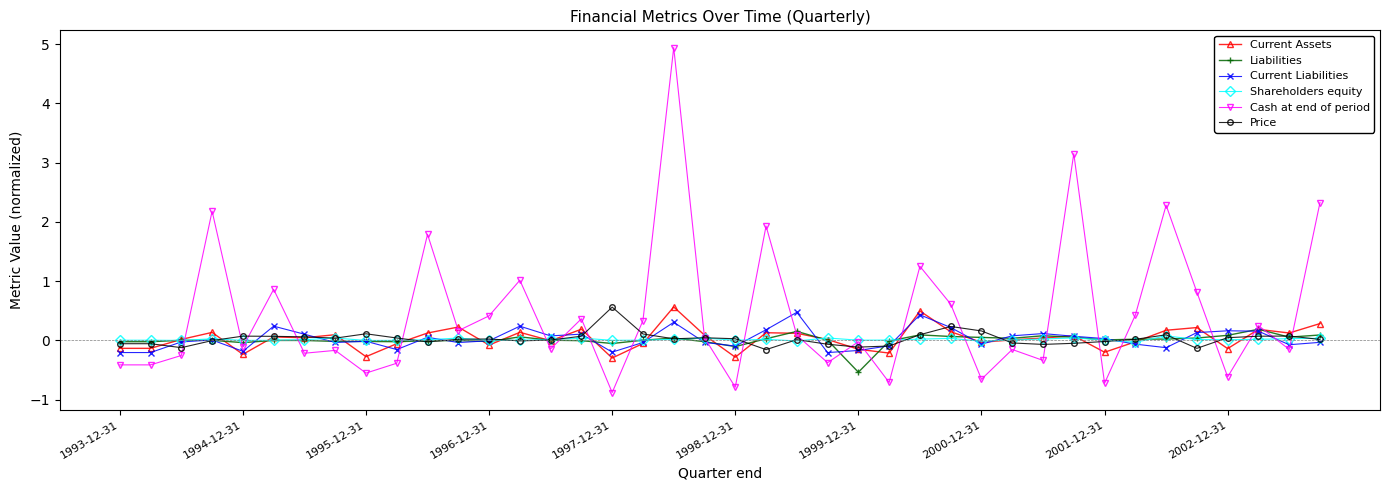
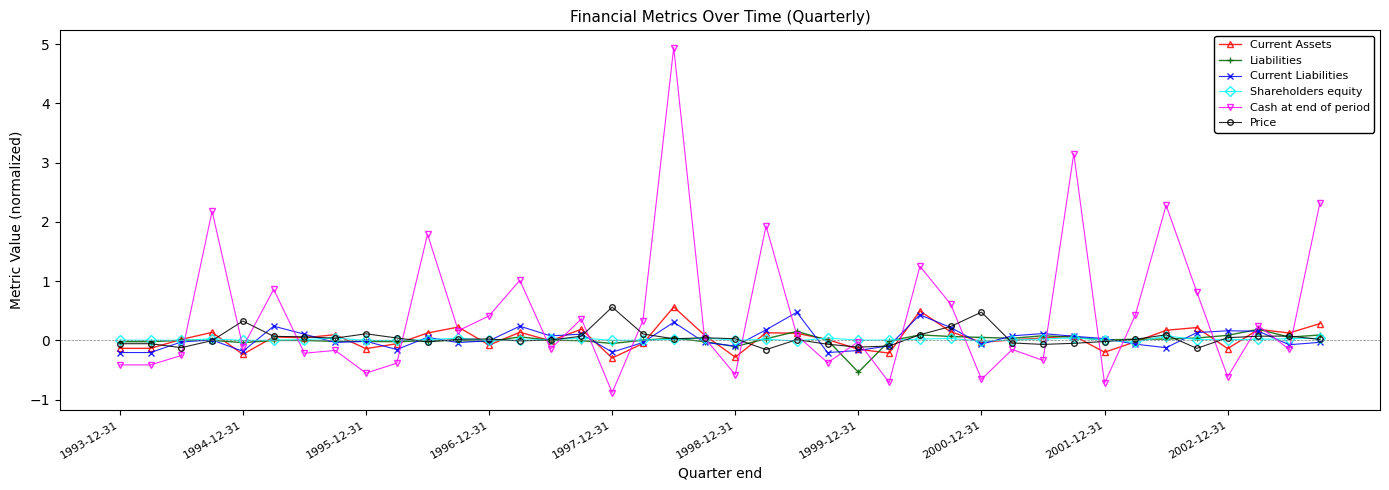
Price, 1994-12-31: 0.1 -> 0.3
Current Assets, 1995-12-31: -0.3 -> -0.1
Cash at end of period, 1998-12-31: -0.8 -> -0.6
Price, 2000-12-31: 0.2 -> 0.5
